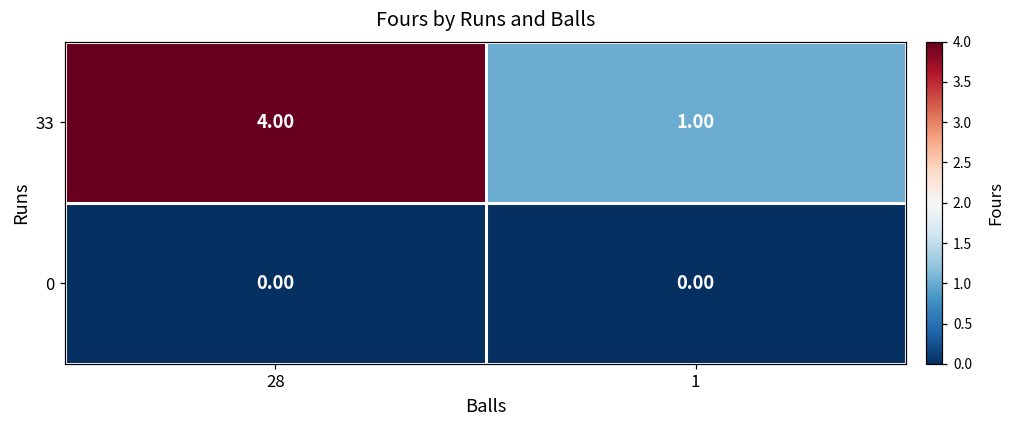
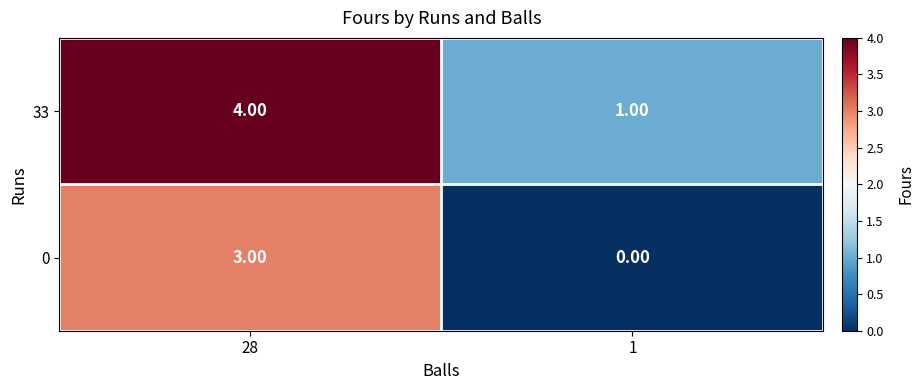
0, 28: 0.00 -> 3.00
